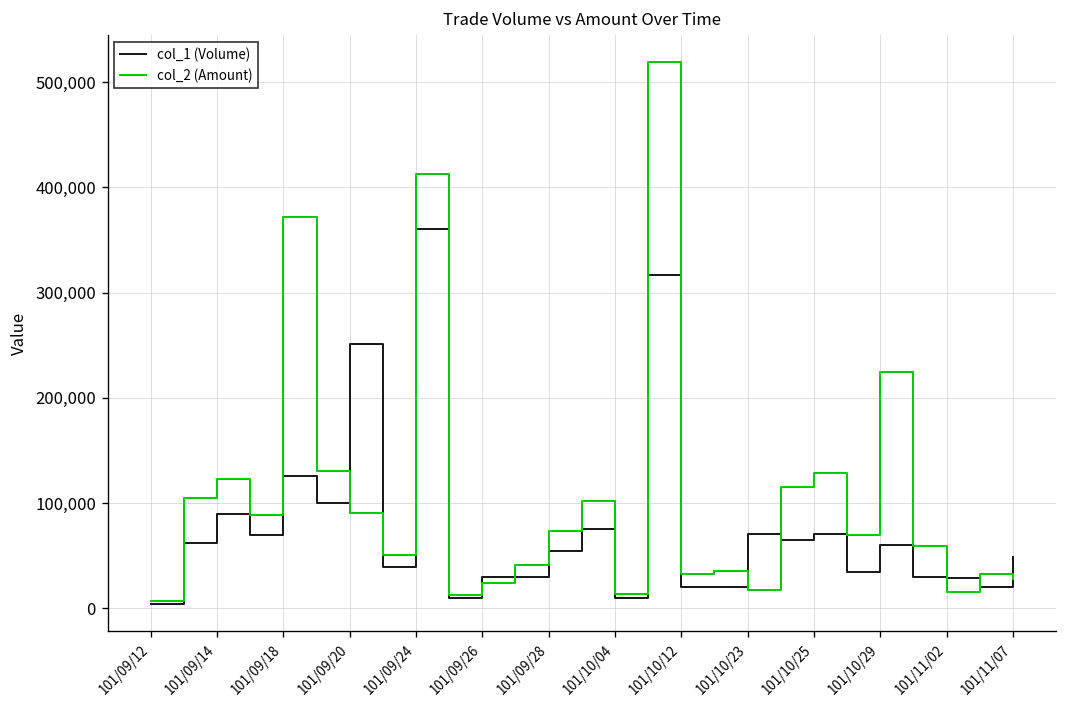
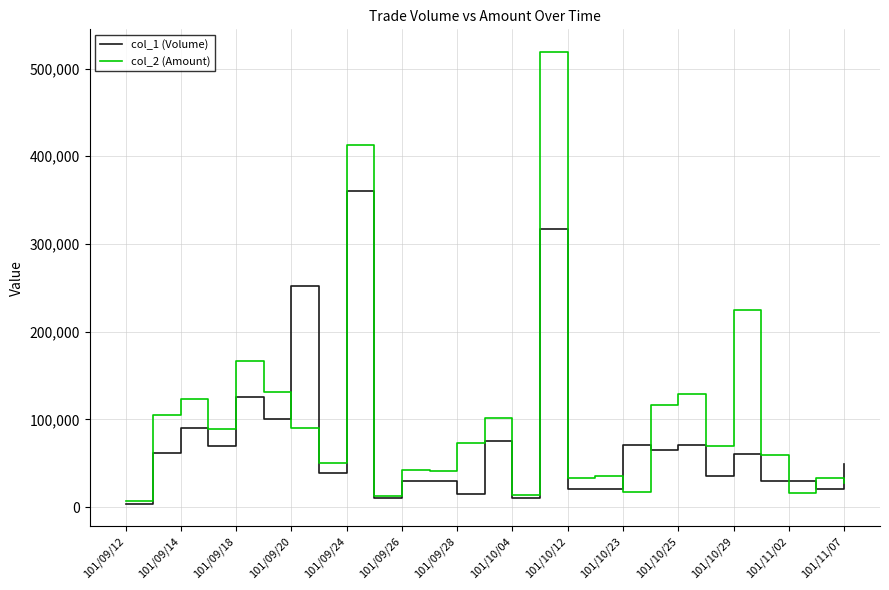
col_2 (Amount), 101/09/18: 370,000 -> 170,000
col_2 (Amount), 101/09/26: 20,000 -> 40,000
col_1 (Volume), 101/09/28: 60,000 -> 20,000
